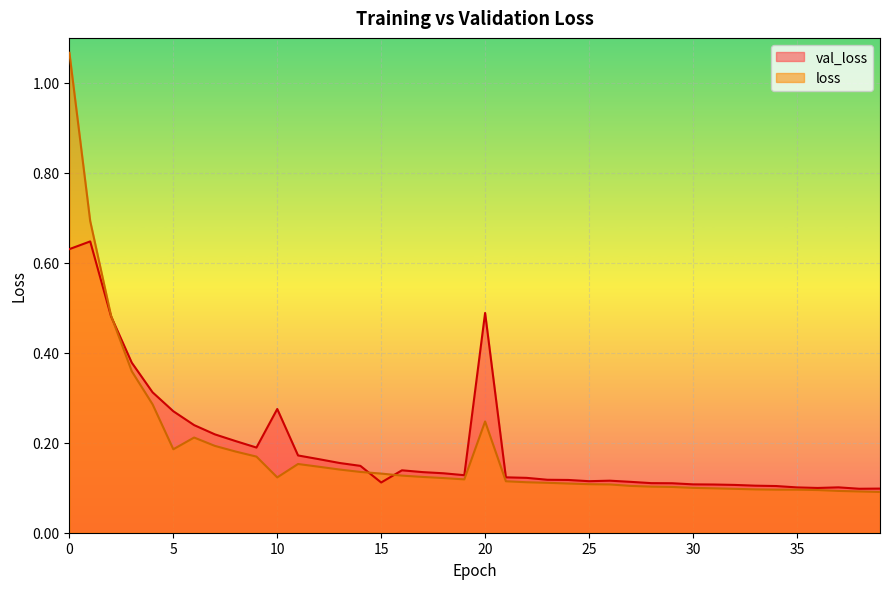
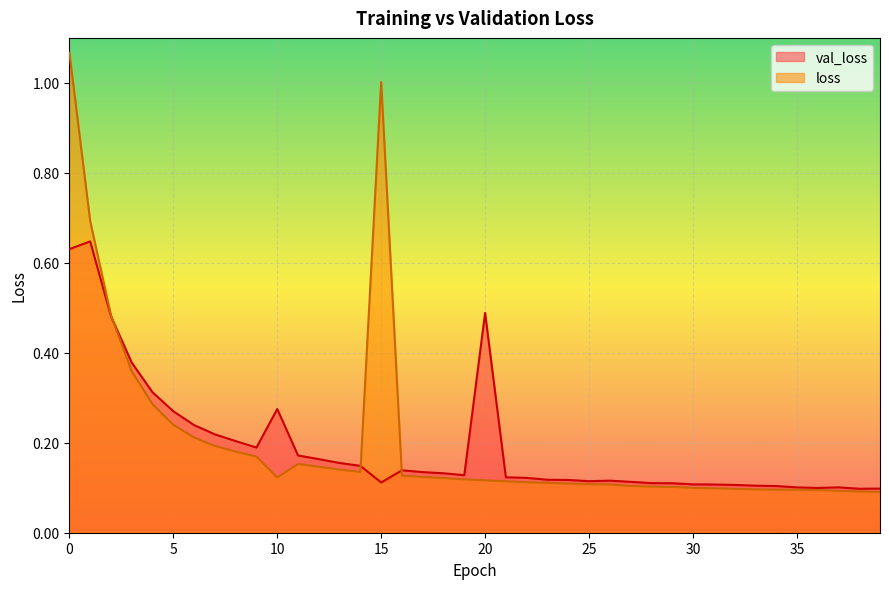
loss, 5: 0.19 -> 0.24
loss, 15: 0.13 -> 1.00
loss, 20: 0.25 -> 0.12
